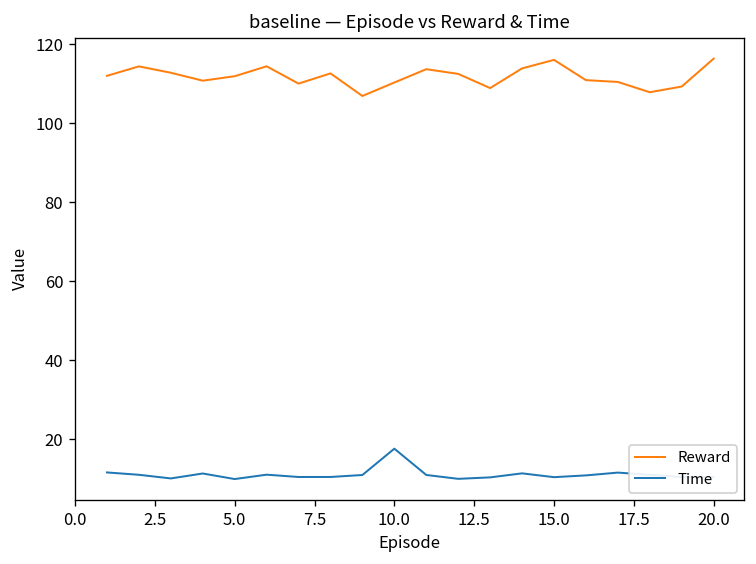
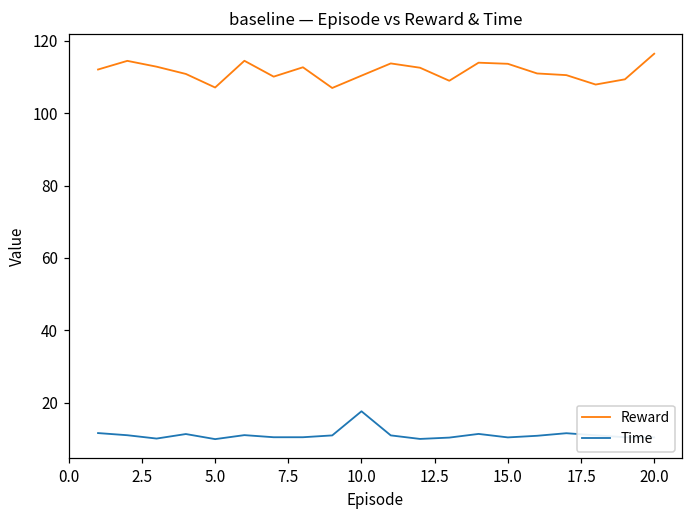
Reward, 5.0: 112 -> 107
Reward, 15.0: 116 -> 114
